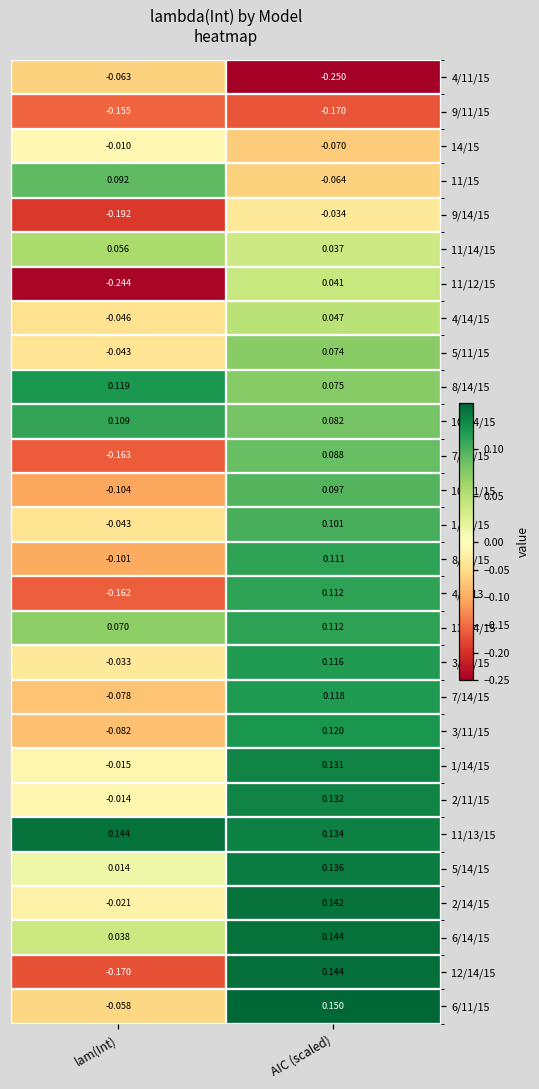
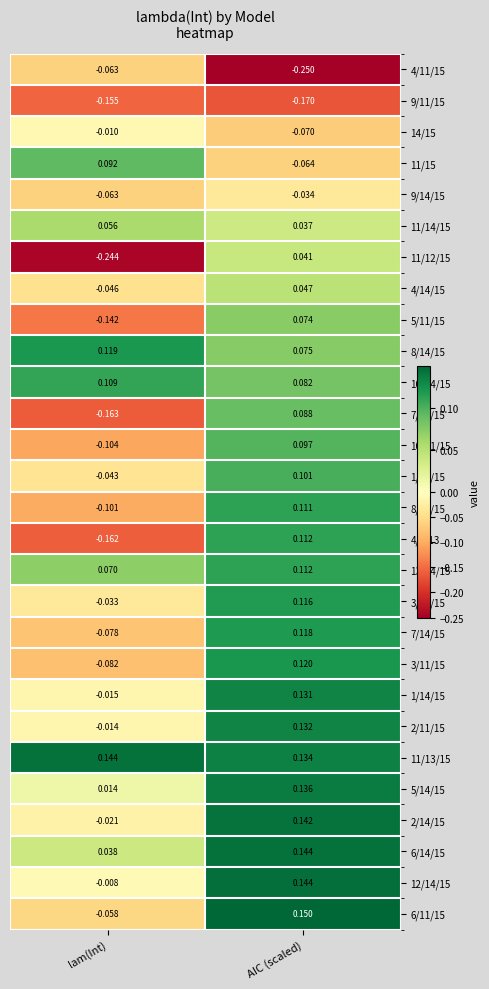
9/14/15, lam(Int): -0.192 -> -0.063
5/11/15, lam(Int): -0.043 -> -0.142
12/14/15, lam(Int): -0.170 -> -0.008
